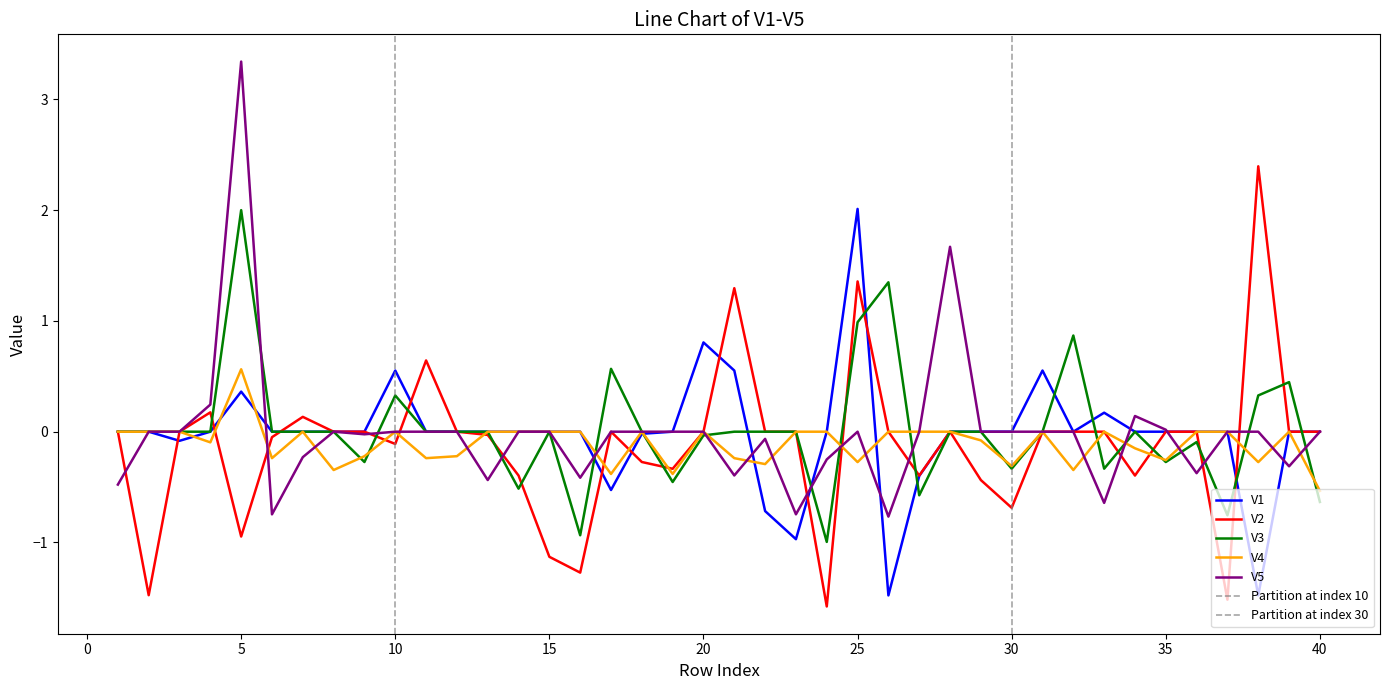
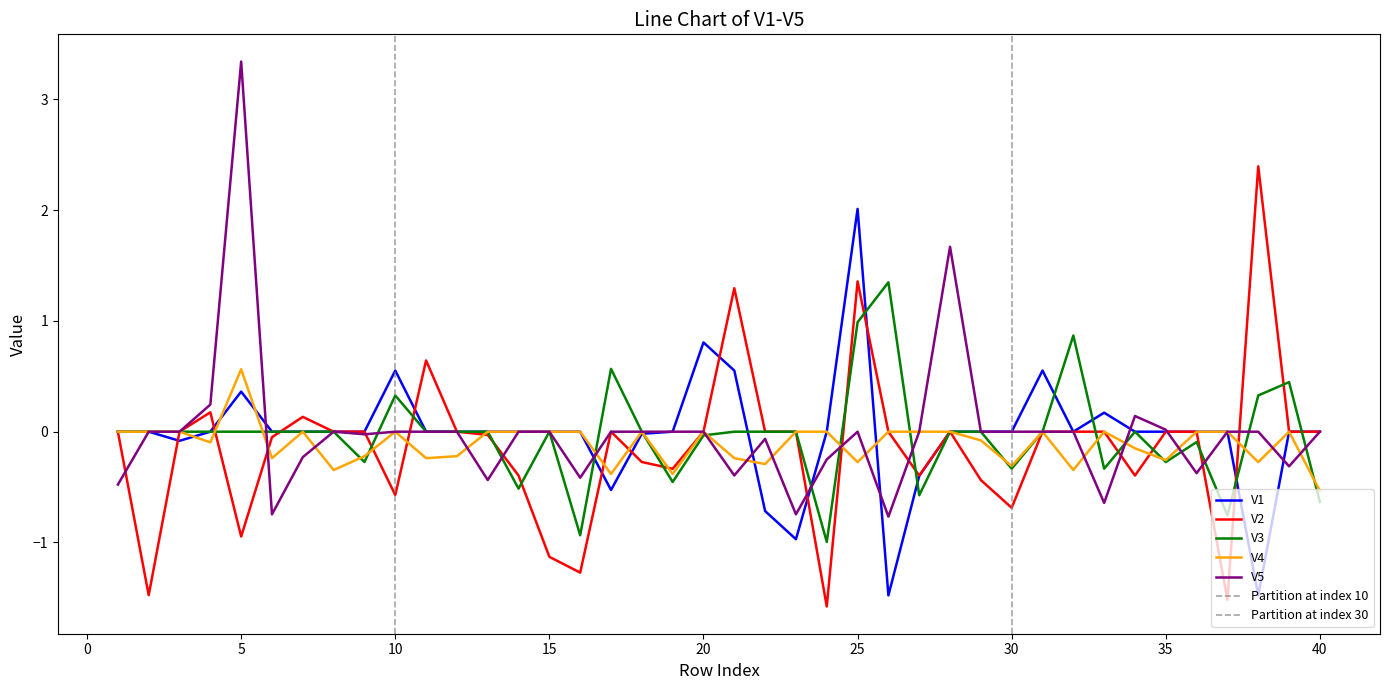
V3, 5: 2 -> 0
V2, 10: -0.11 -> -0.57
